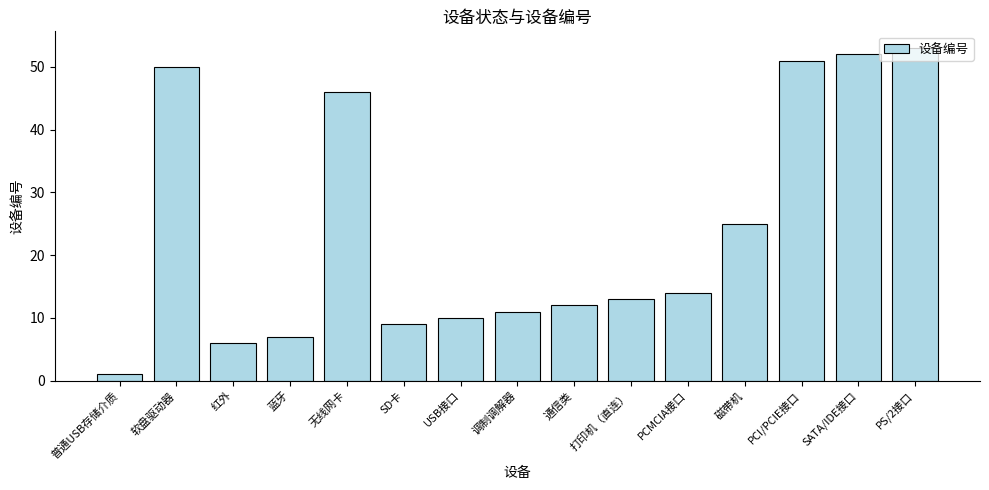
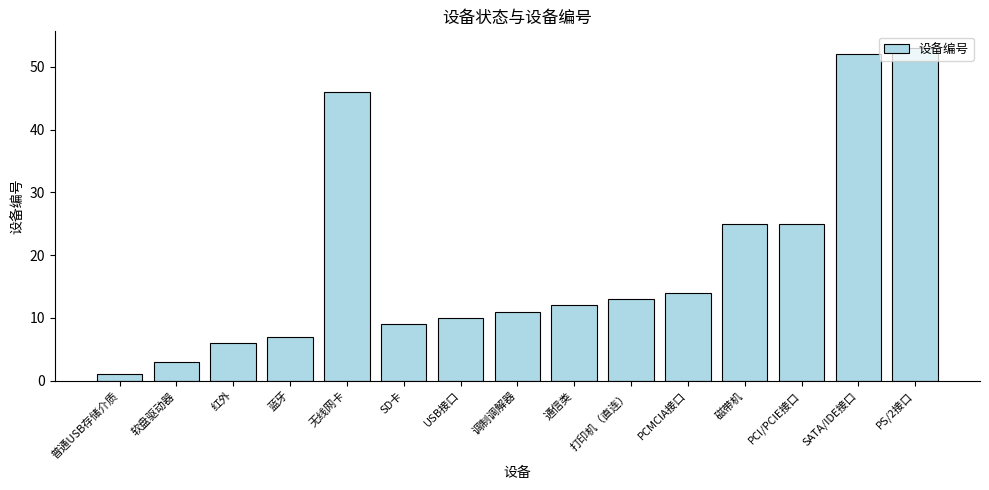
软盘驱动器: 50 -> 3
PCI/PCIE接口: 51 -> 25
